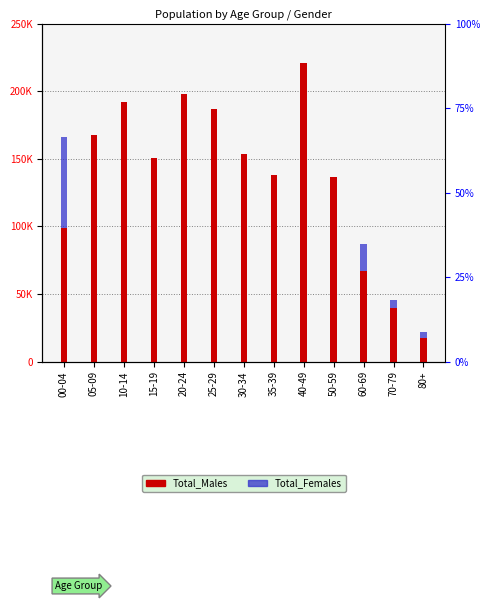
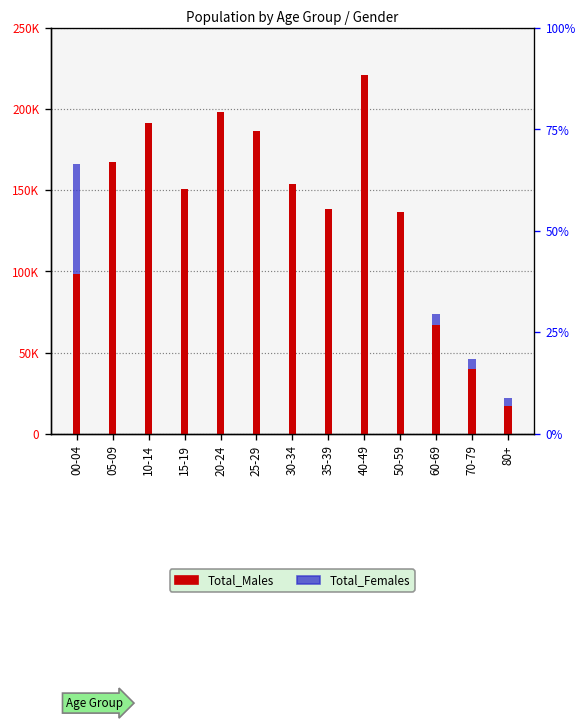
Total_Females, 60-69: 87000 -> 74000
